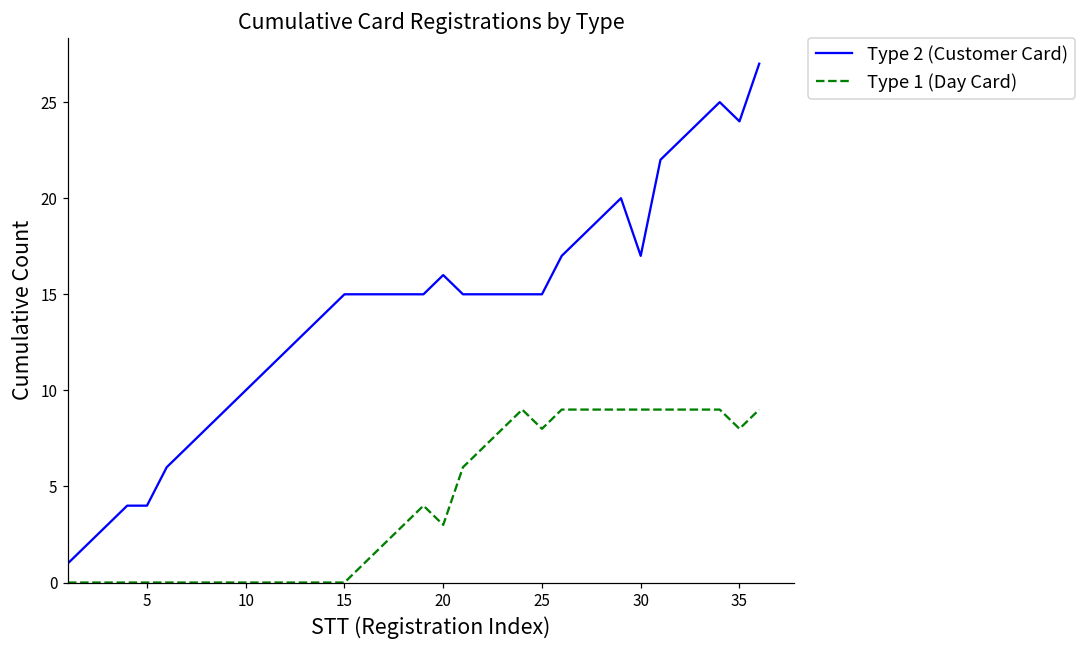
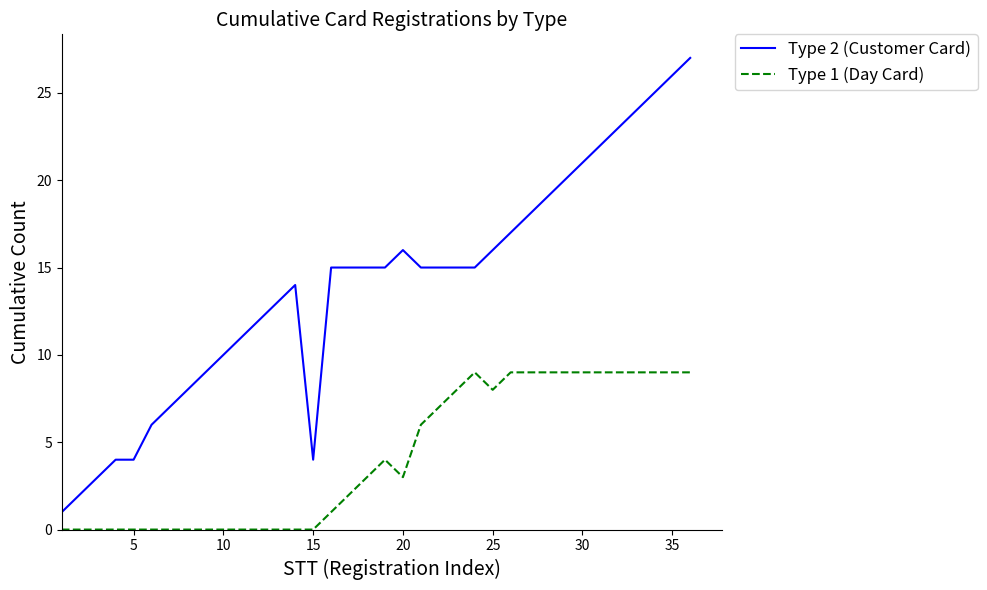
Type 2 (Customer Card), 15: 15 -> 4
Type 2 (Customer Card), 25: 15 -> 16
Type 2 (Customer Card), 30: 17 -> 21
Type 2 (Customer Card), 35: 24 -> 26
Type 1 (Day Card), 35: 8 -> 9
